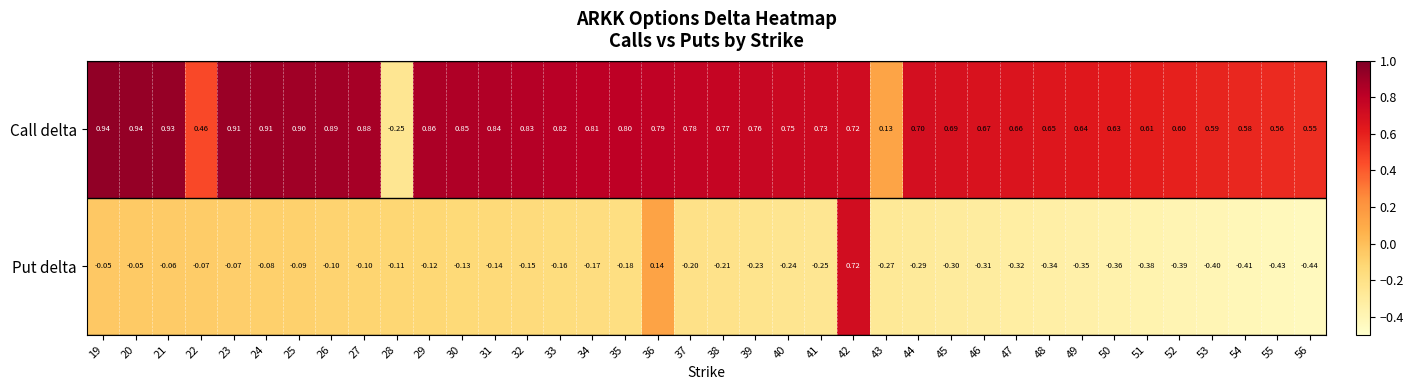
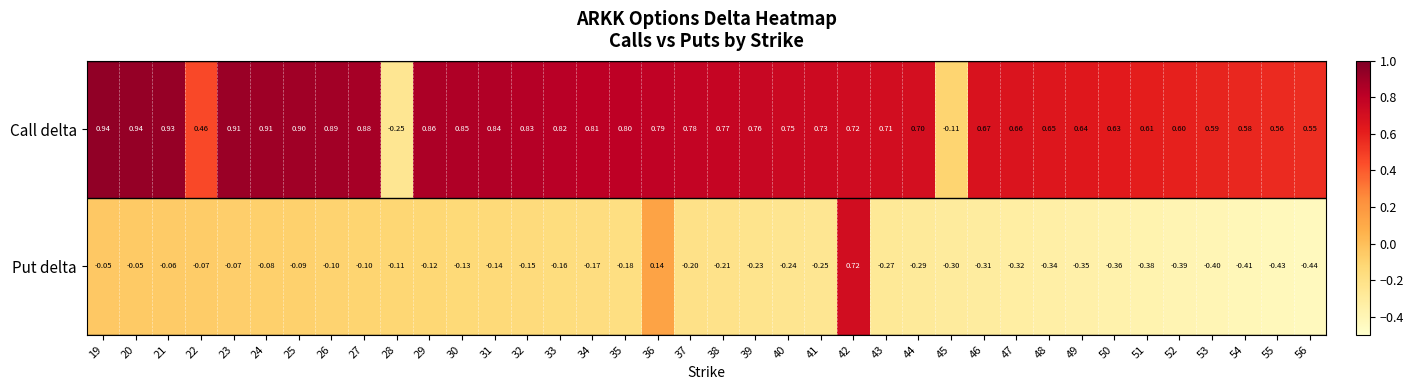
Call delta, 43: 0.13 -> 0.71
Call delta, 45: 0.69 -> -0.11
